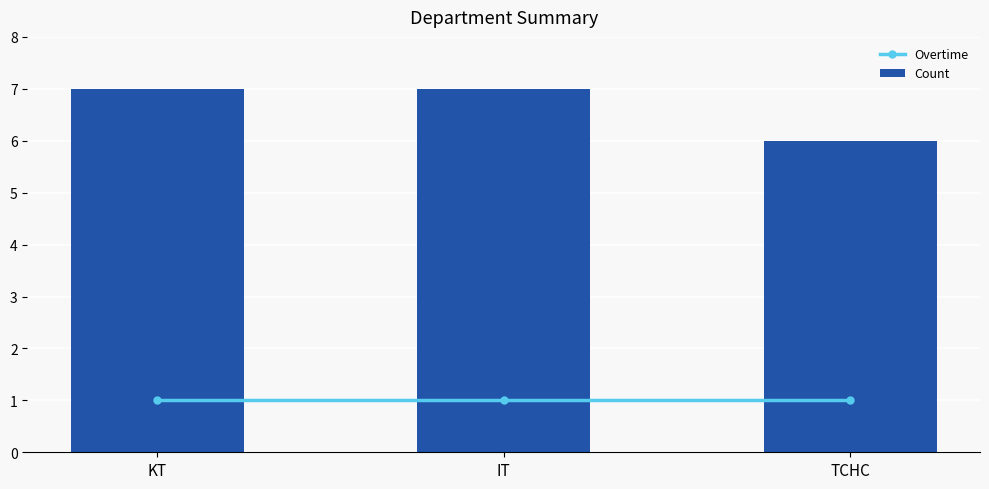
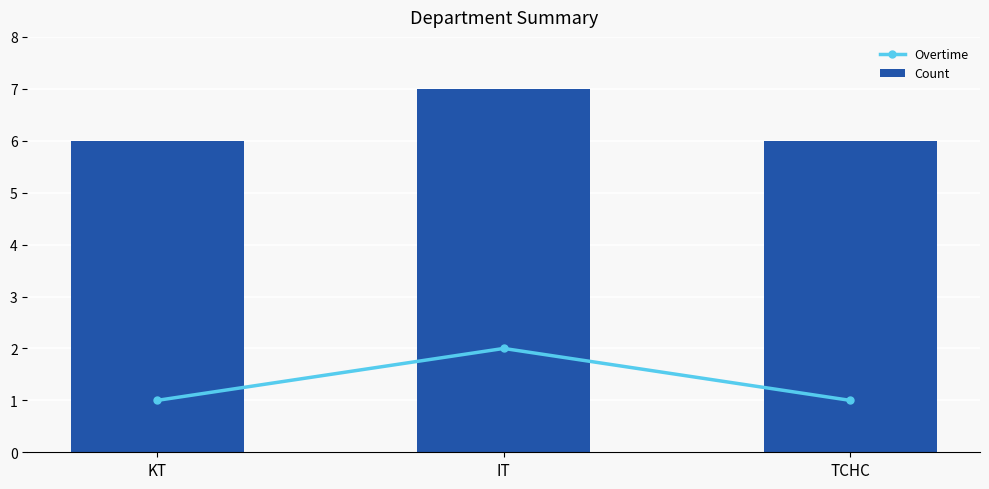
Count, KT: 7 -> 6
Overtime, IT: 1 -> 2
